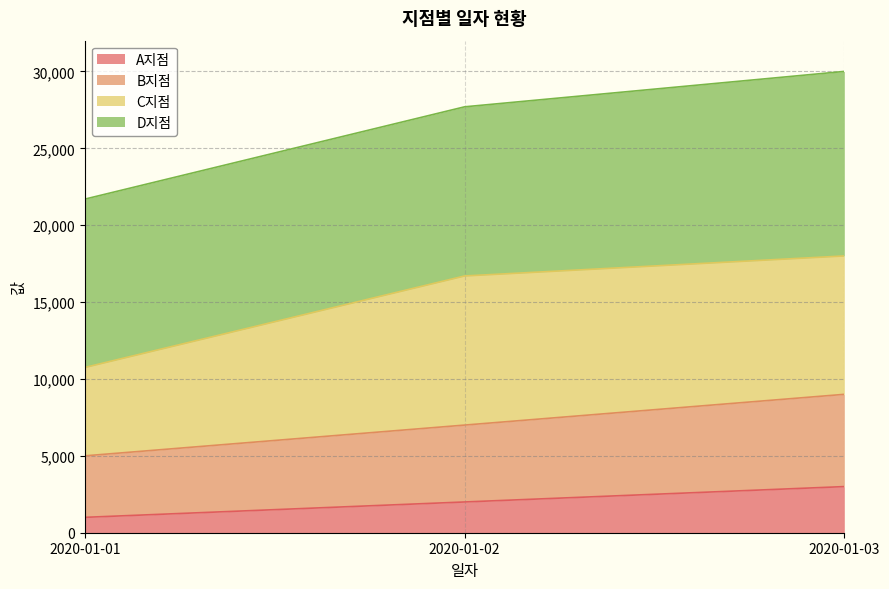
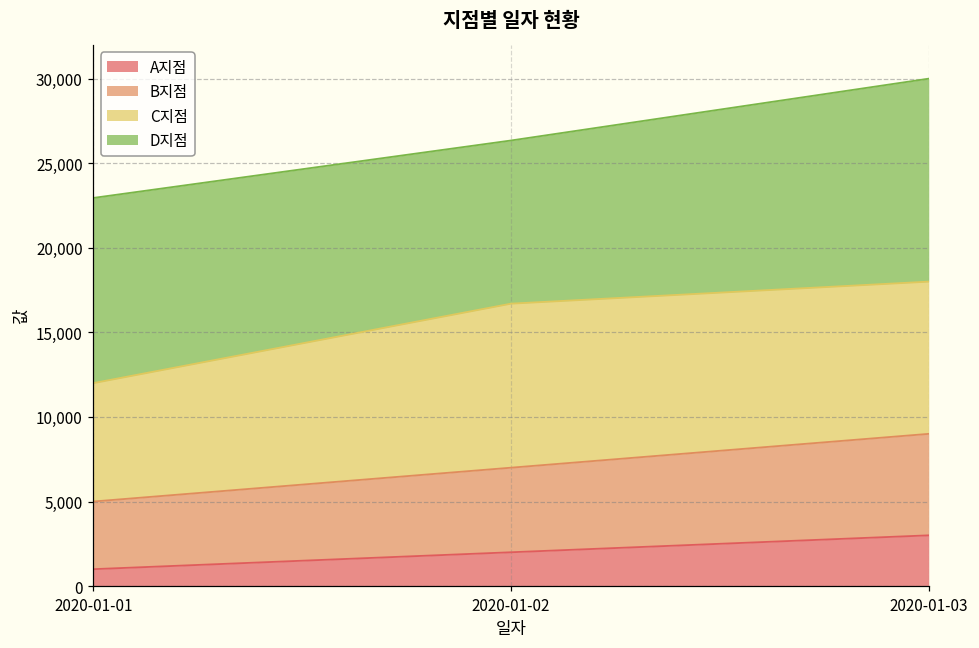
C지점, 2020-01-01: 5,700 -> 7,000
D지점, 2020-01-02: 11,000 -> 9,600
